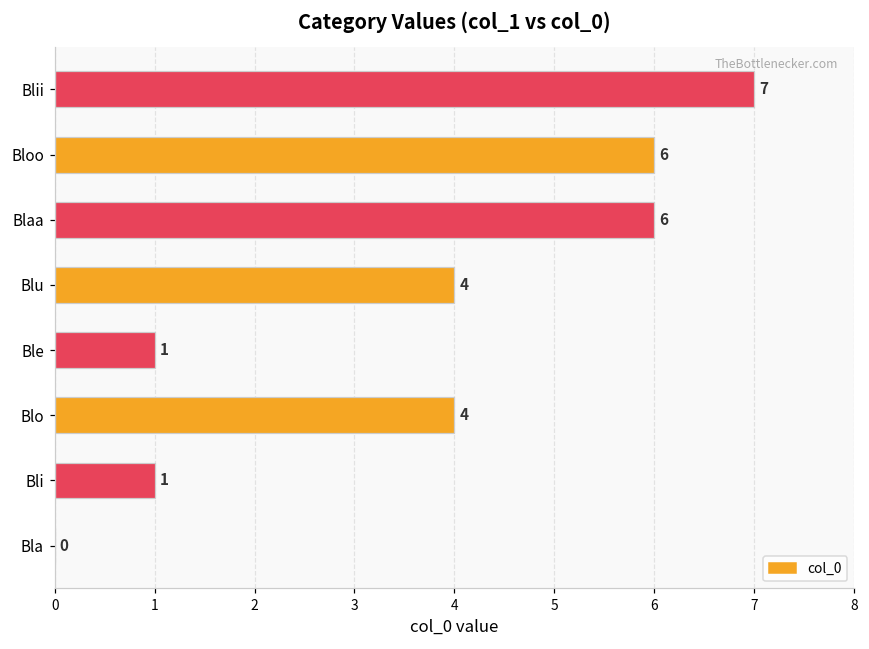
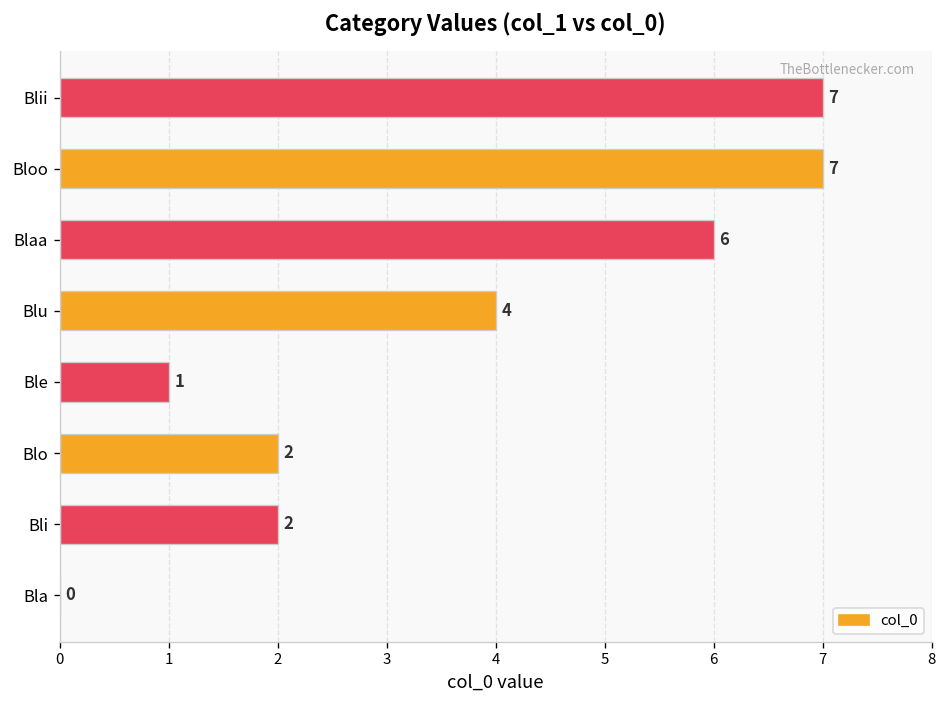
Bloo: 6 -> 7
Blo: 4 -> 2
Bli: 1 -> 2
